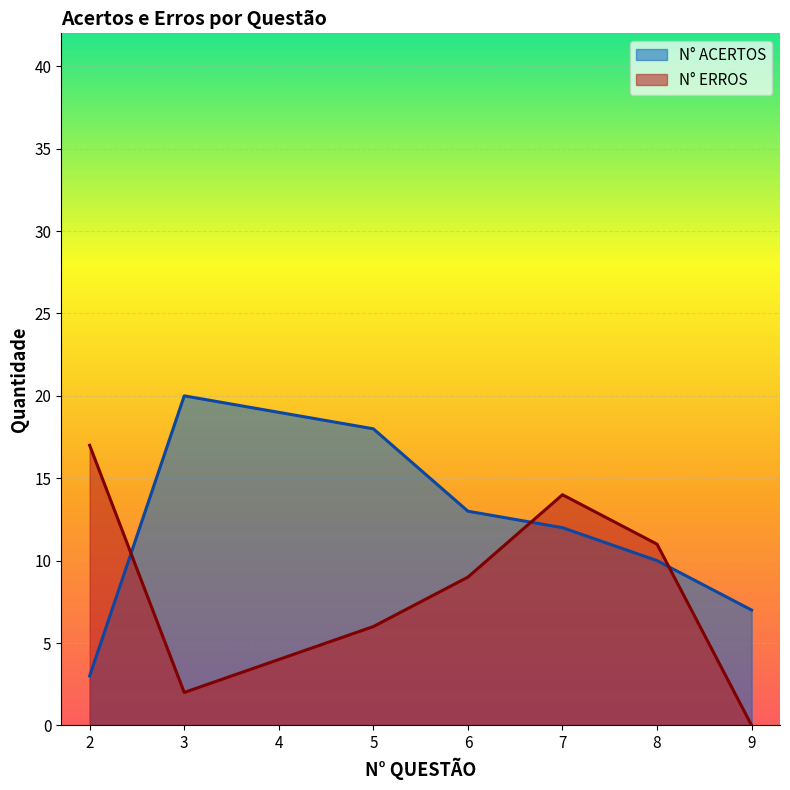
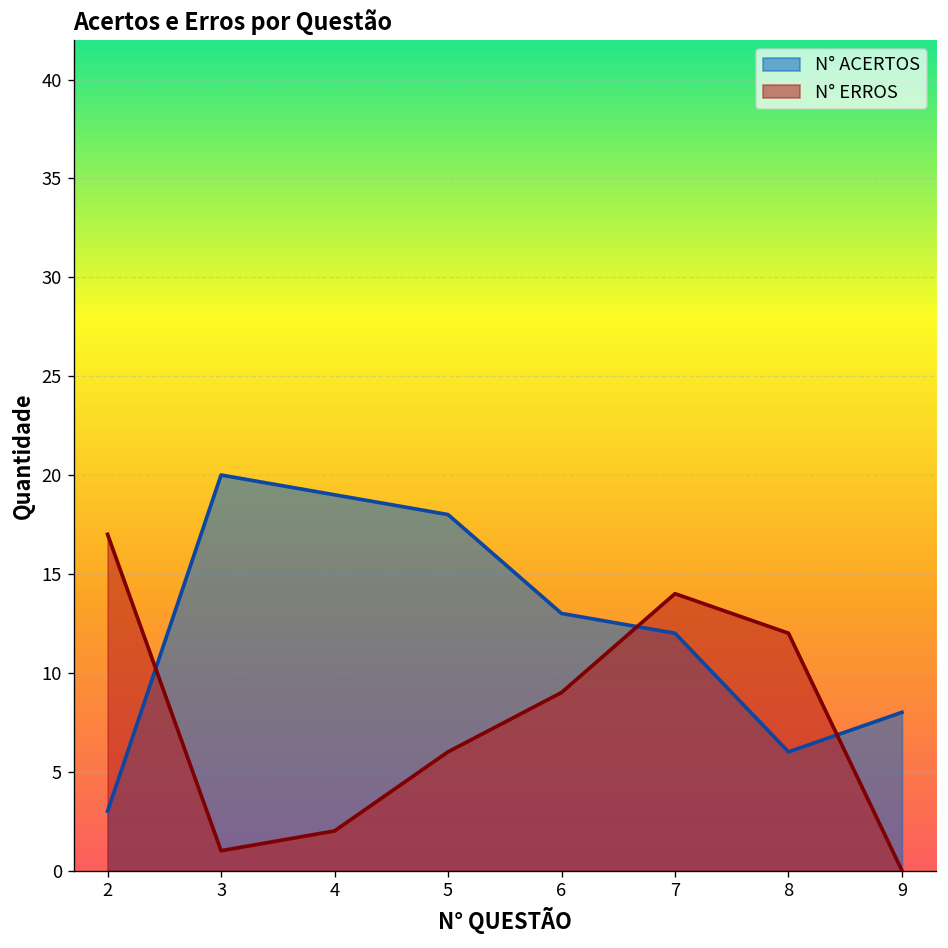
N° ERROS, 3: 2 -> 1
N° ERROS, 4: 4 -> 2
N° ACERTOS, 8: 10 -> 6
N° ERROS, 8: 11 -> 12
N° ACERTOS, 9: 7 -> 8
